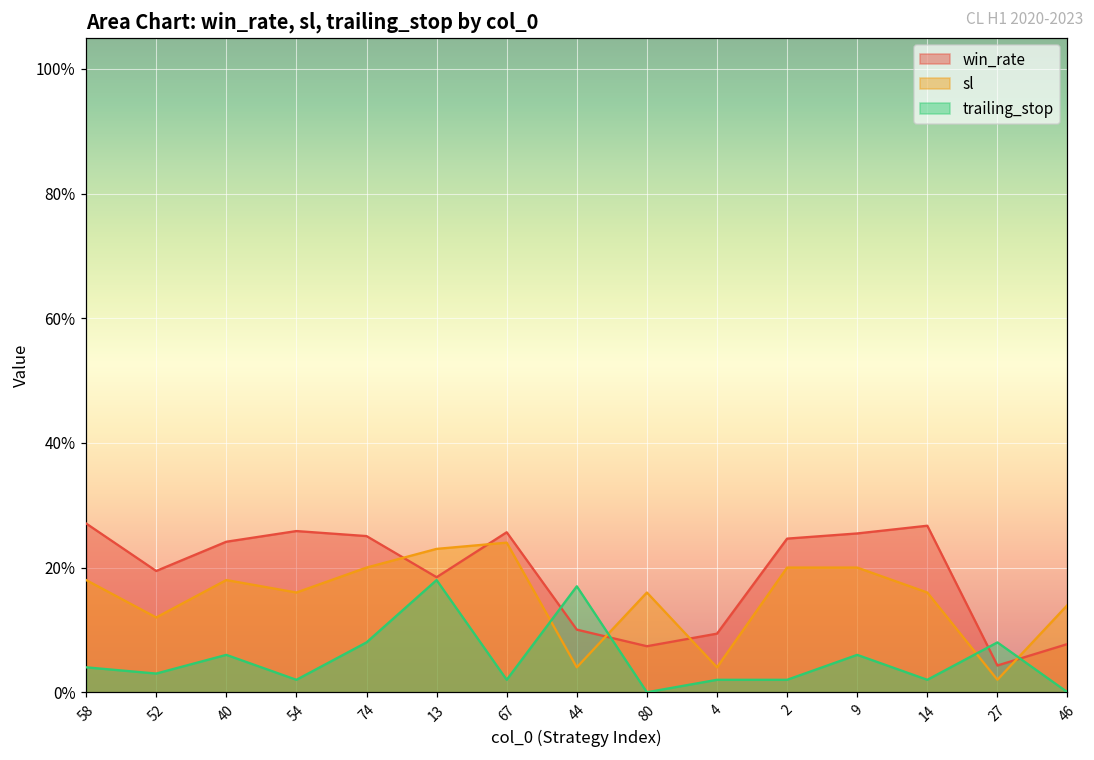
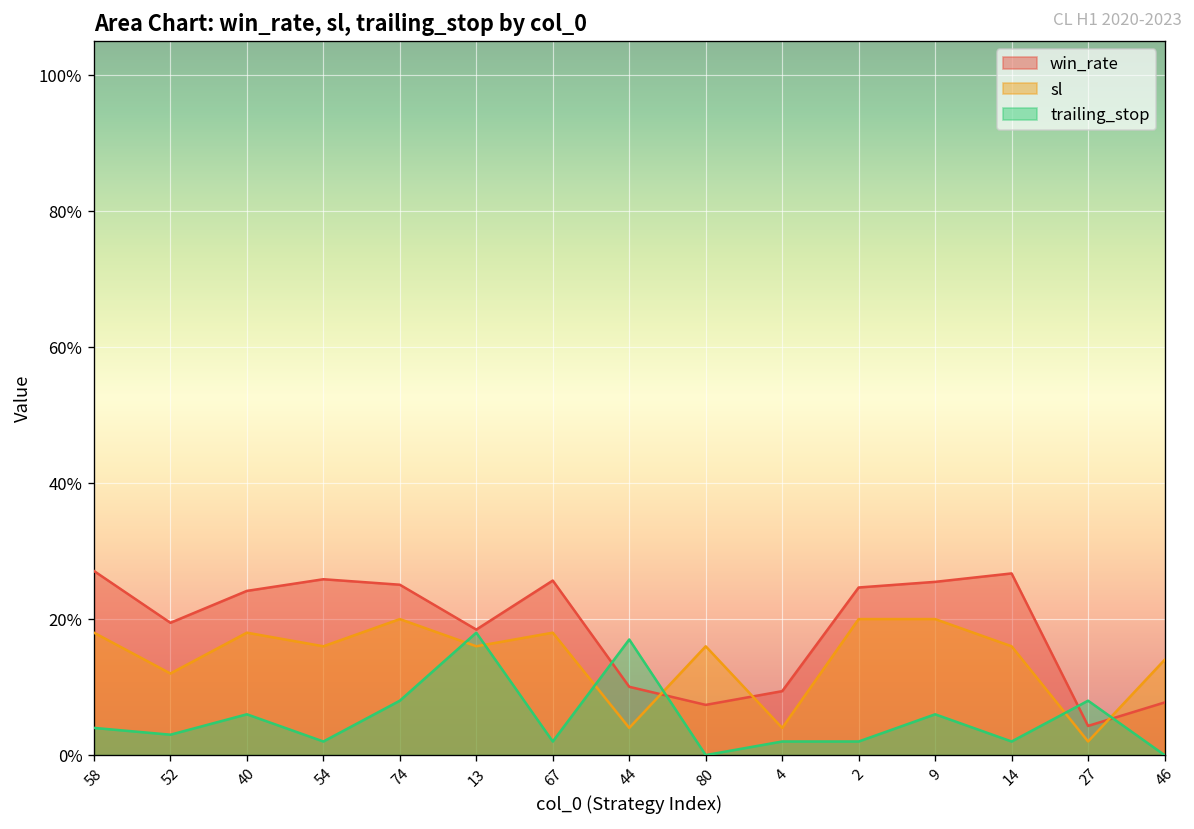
sl, 13: 23% -> 16%
sl, 67: 24% -> 18%
